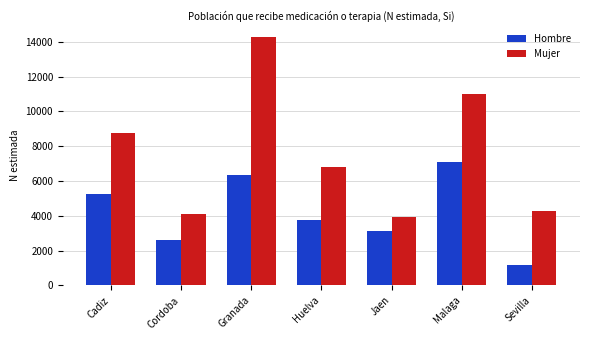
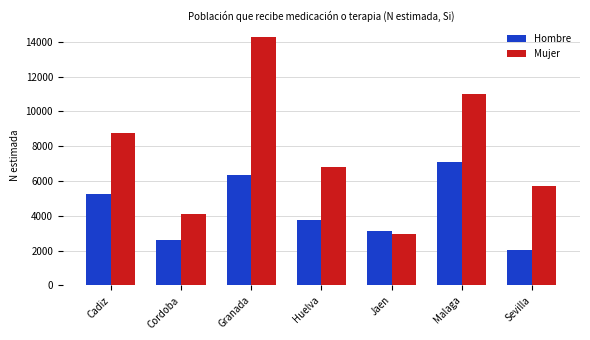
Mujer, Jaen: 3900 -> 3000
Hombre, Sevilla: 1200 -> 2100
Mujer, Sevilla: 4300 -> 5700
